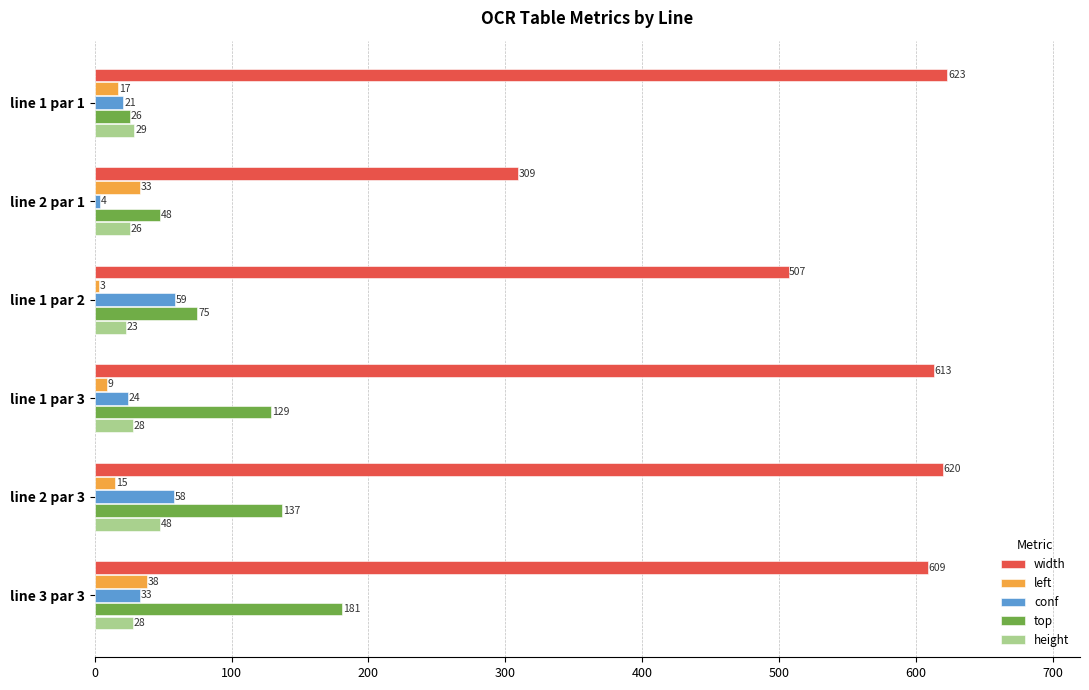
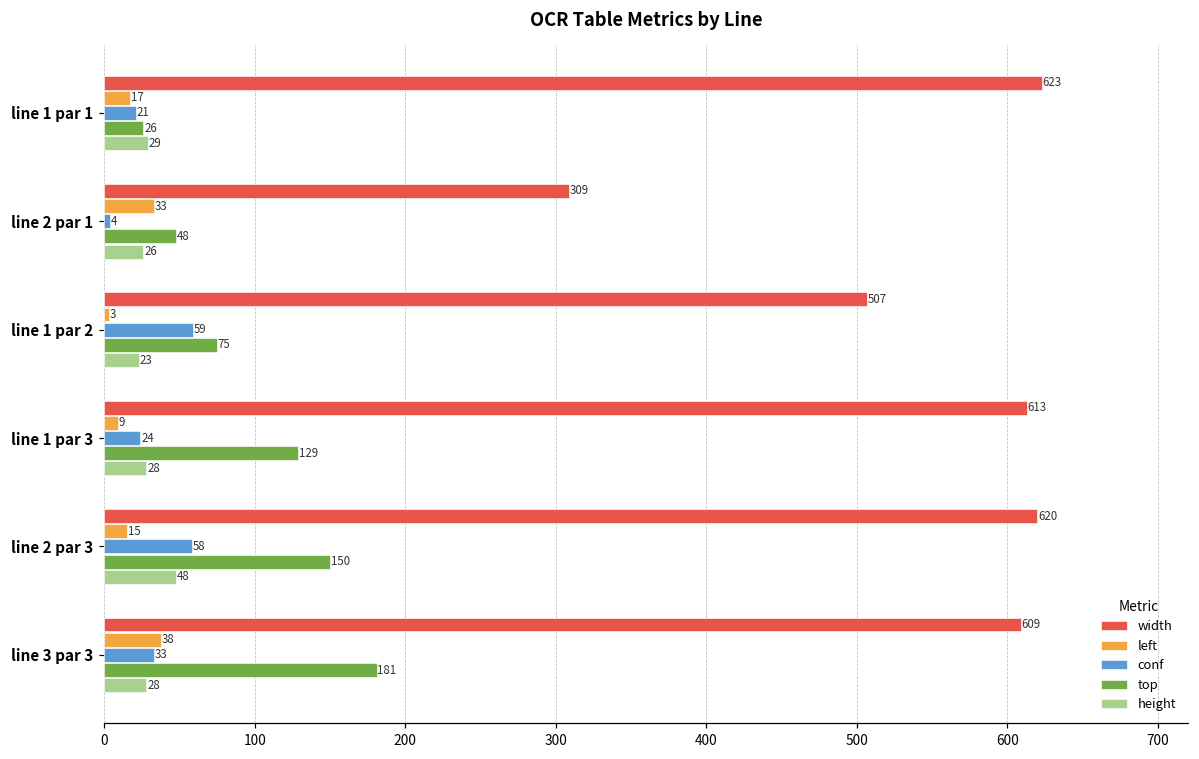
top, line 2 par 3: 137 -> 150
